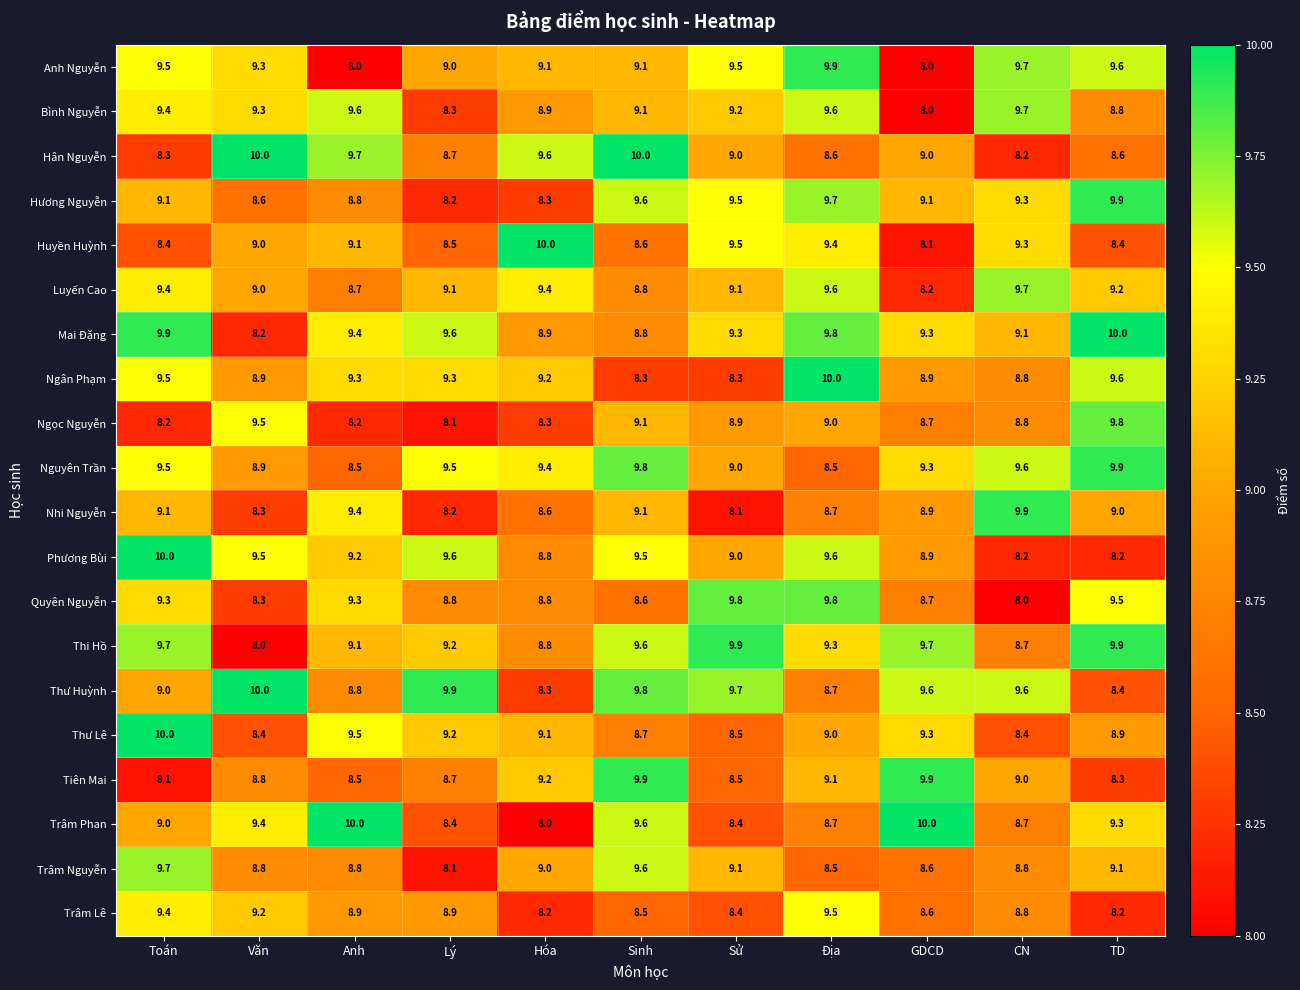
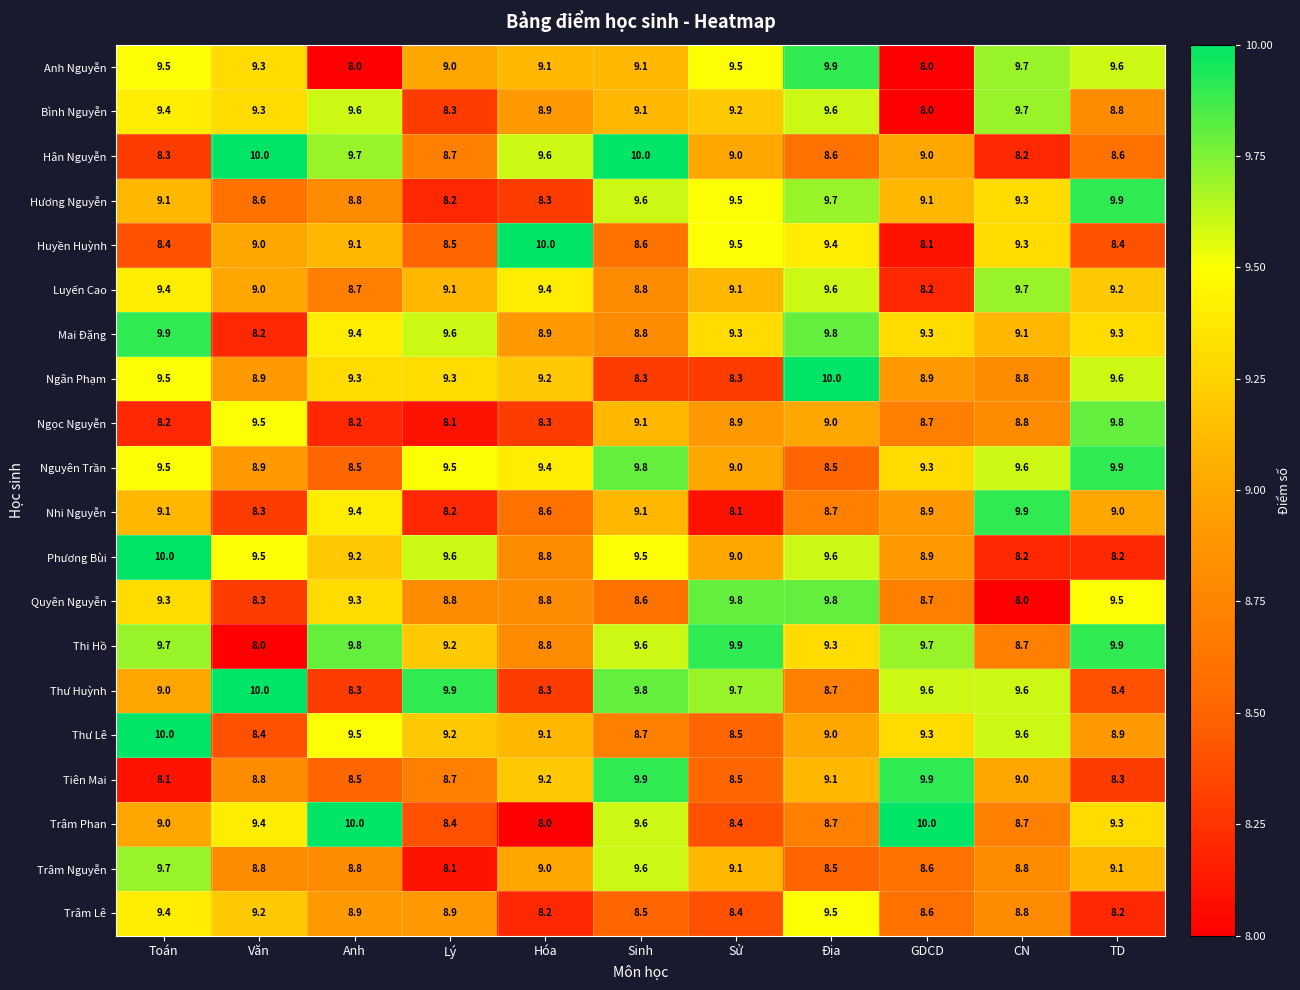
Mai Đặng, TD: 10.0 -> 9.3
Thi Hồ, Anh: 9.1 -> 9.8
Thư Huỳnh, Anh: 8.8 -> 8.3
Thư Lê, CN: 8.4 -> 9.6
